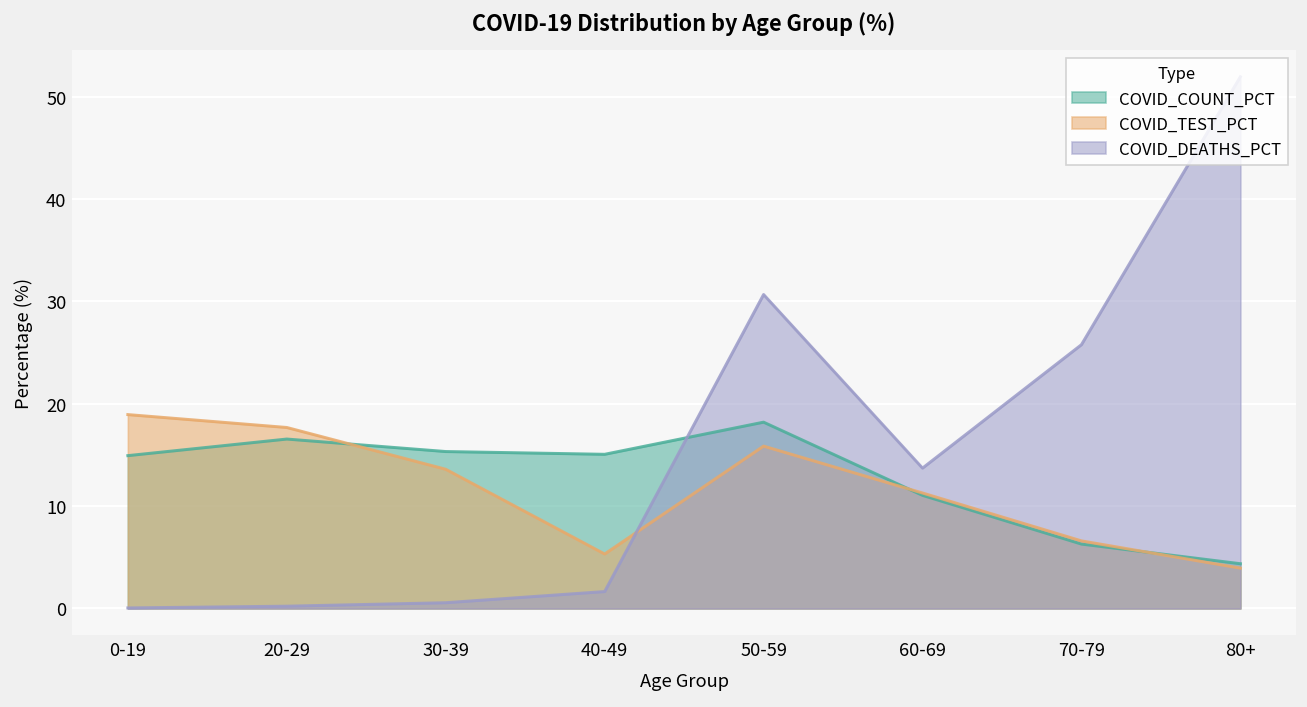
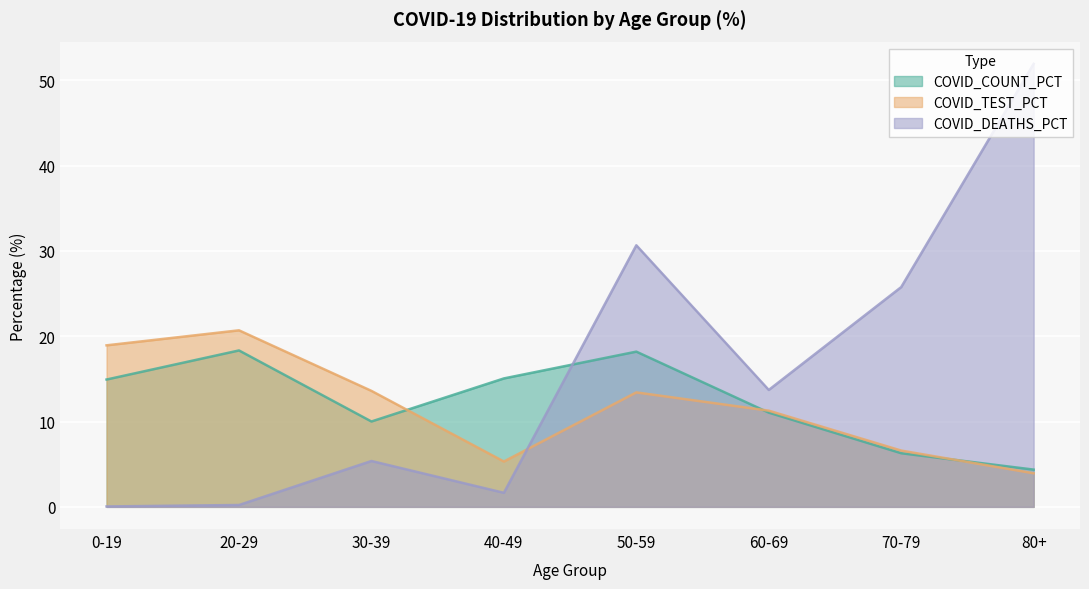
COVID_COUNT_PCT, 20-29: 17 -> 18
COVID_TEST_PCT, 20-29: 18 -> 21
COVID_COUNT_PCT, 30-39: 15 -> 10
COVID_DEATHS_PCT, 30-39: 1 -> 5
COVID_TEST_PCT, 50-59: 16 -> 13
